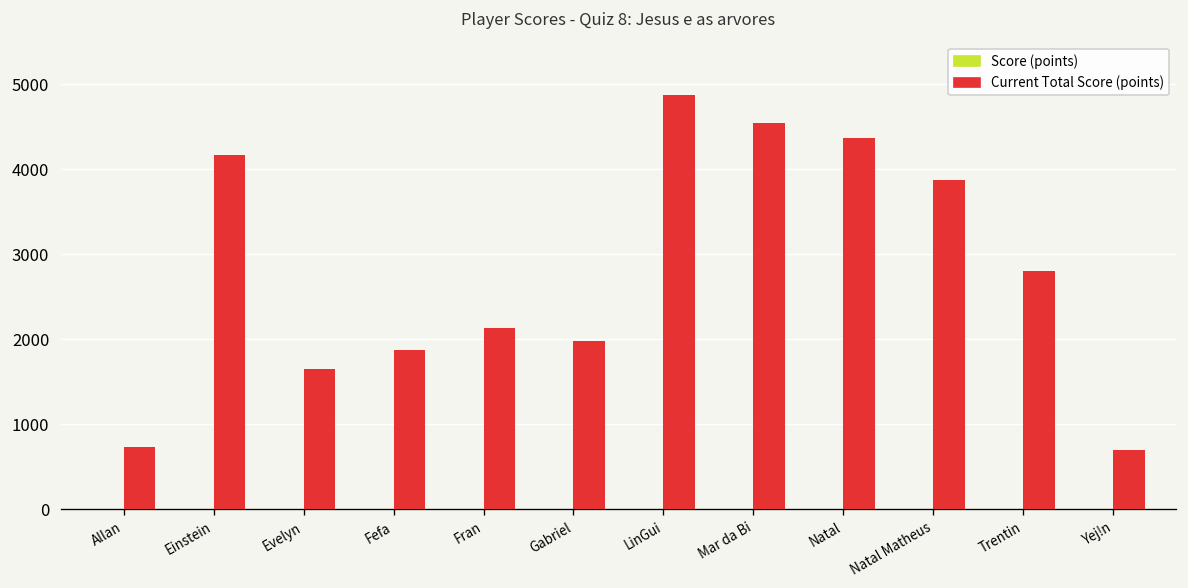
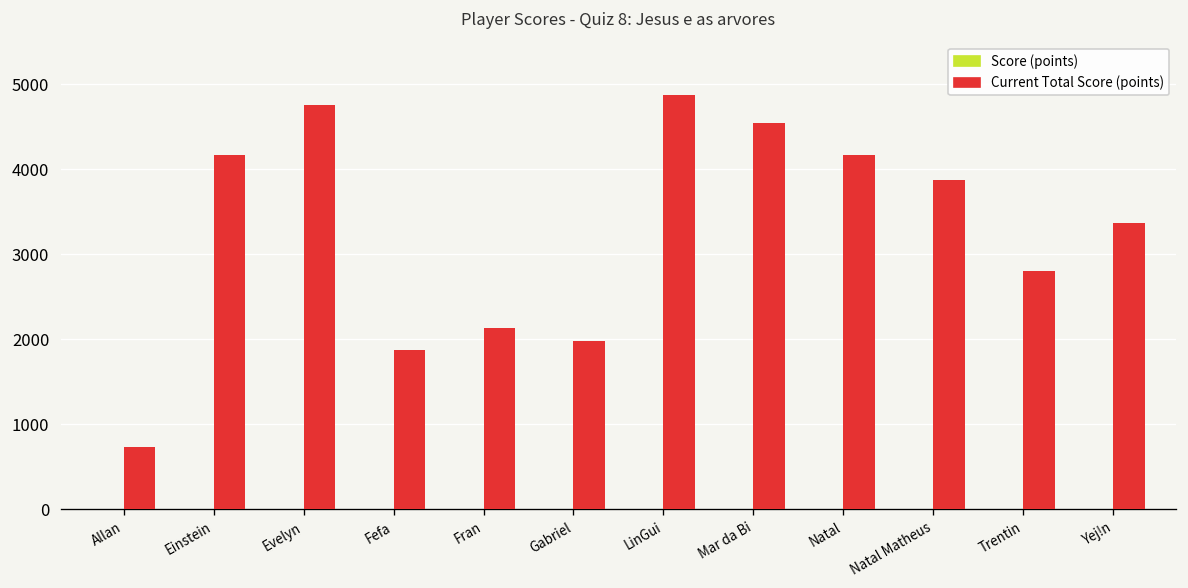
Current Total Score (points), Evelyn: 1600 -> 4800
Current Total Score (points), Natal: 4400 -> 4200
Current Total Score (points), Yej!n: 700 -> 3400
